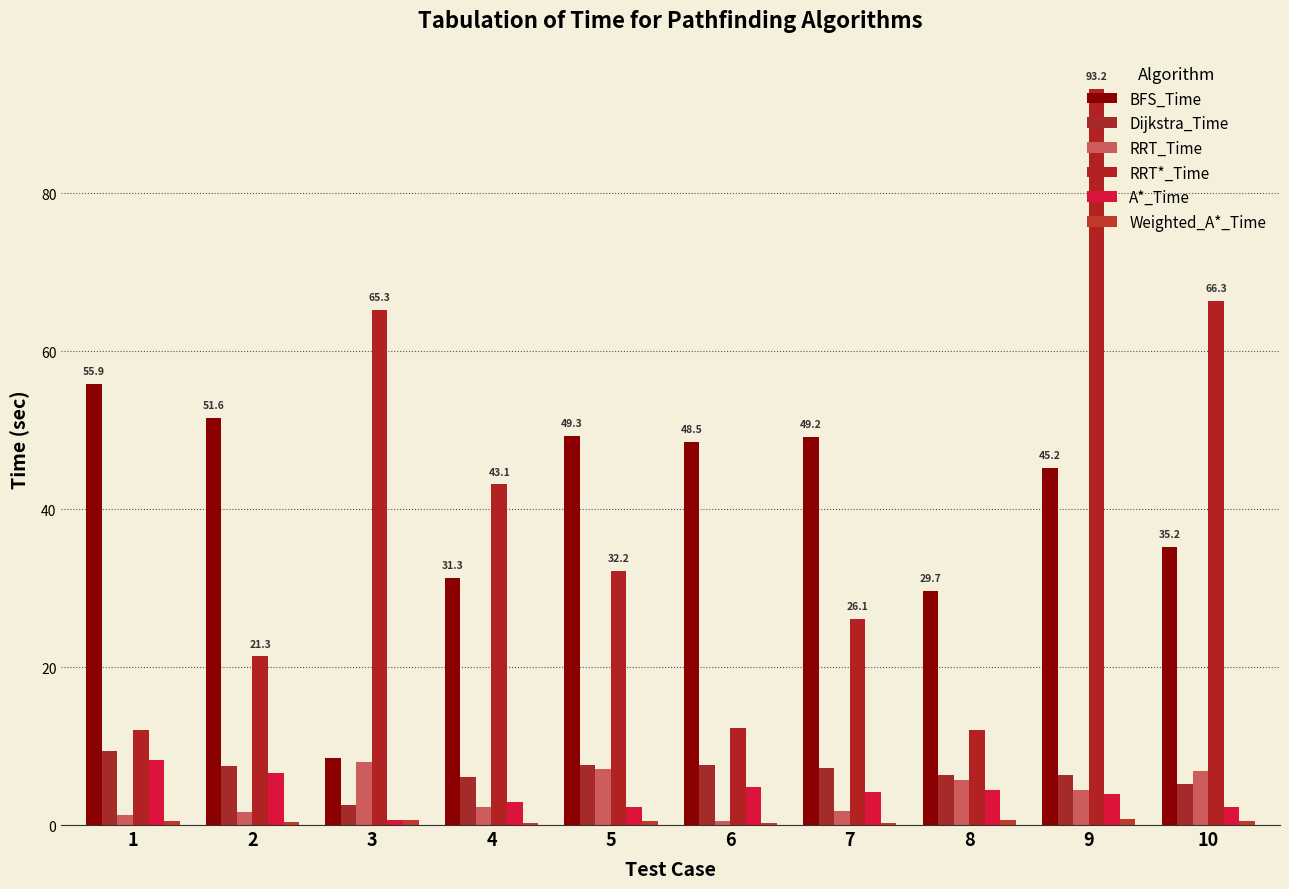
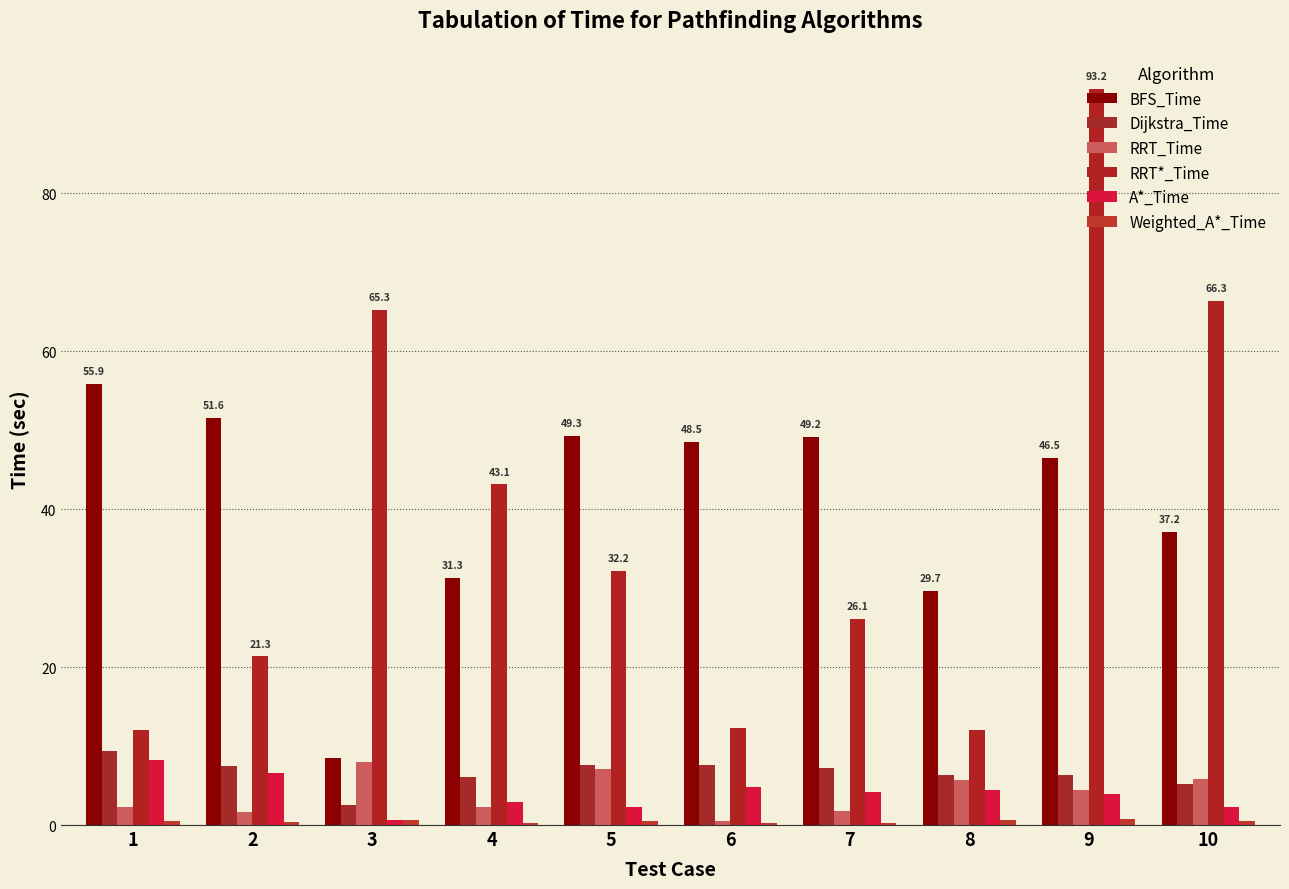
RRT_Time, 1: 1 -> 2
BFS_Time, 9: 45.2 -> 46.5
BFS_Time, 10: 35.2 -> 37.2
RRT_Time, 10: 7 -> 6
